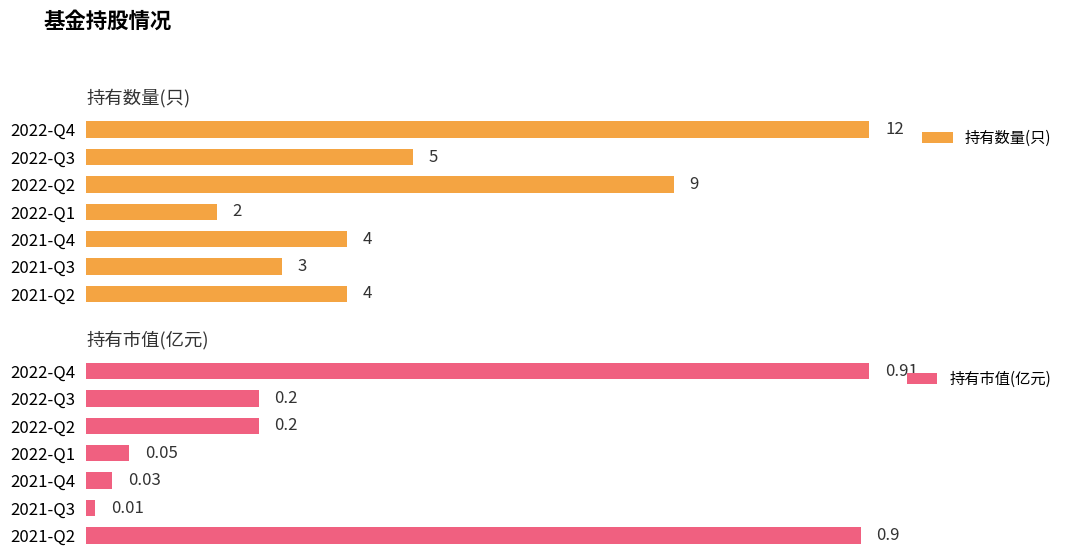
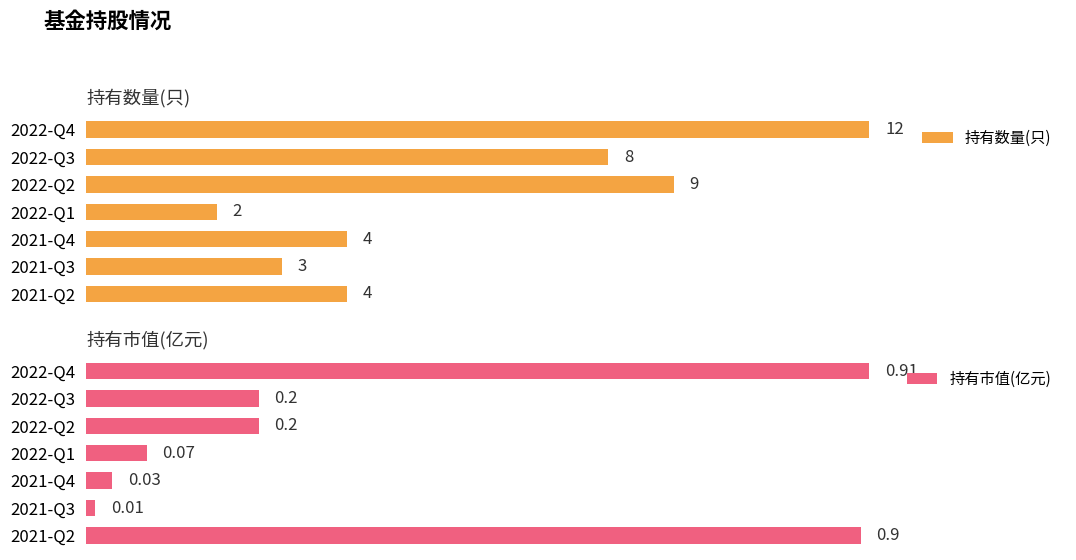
持有数量(只), 2022-Q3: 5 -> 8
持有市值(亿元), 2022-Q1: 0.05 -> 0.07
